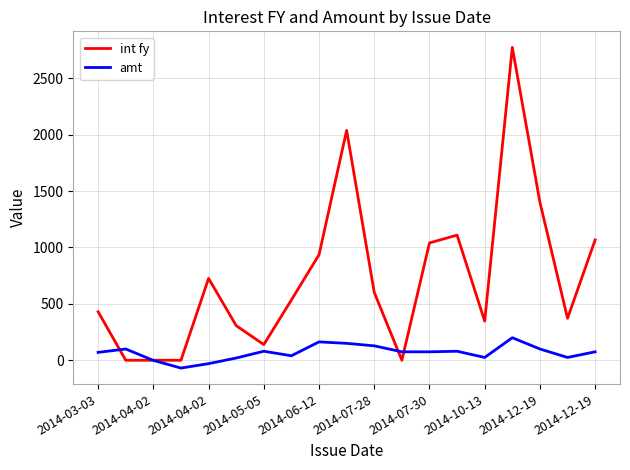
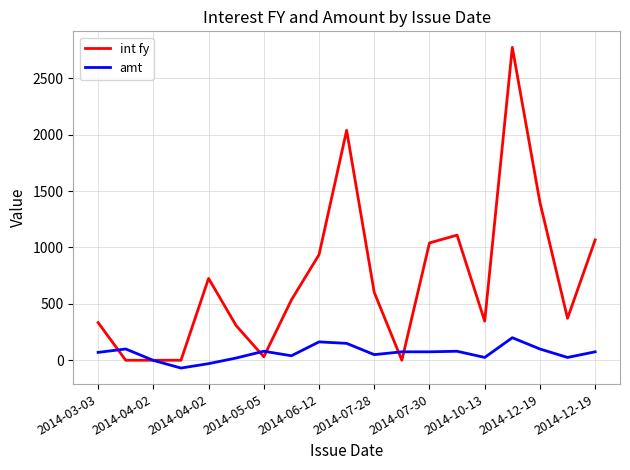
int fy, 2014-03-03: 430 -> 330
int fy, 2014-05-05: 140 -> 30
amt, 2014-07-28: 130 -> 50
